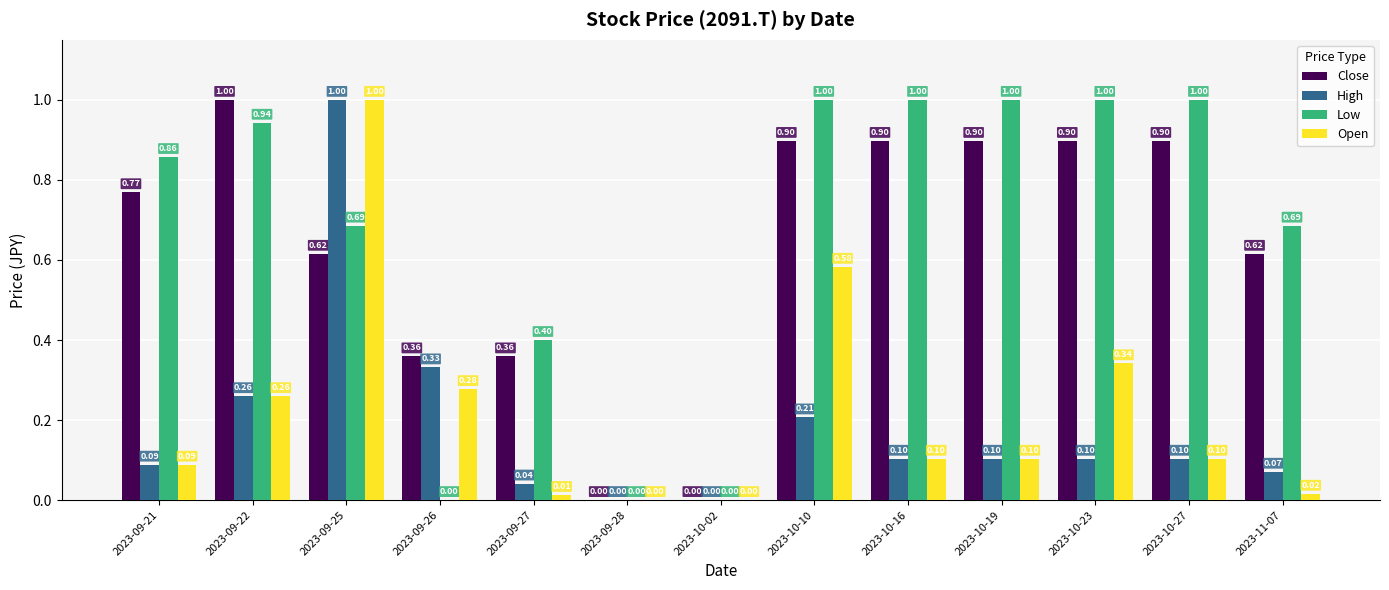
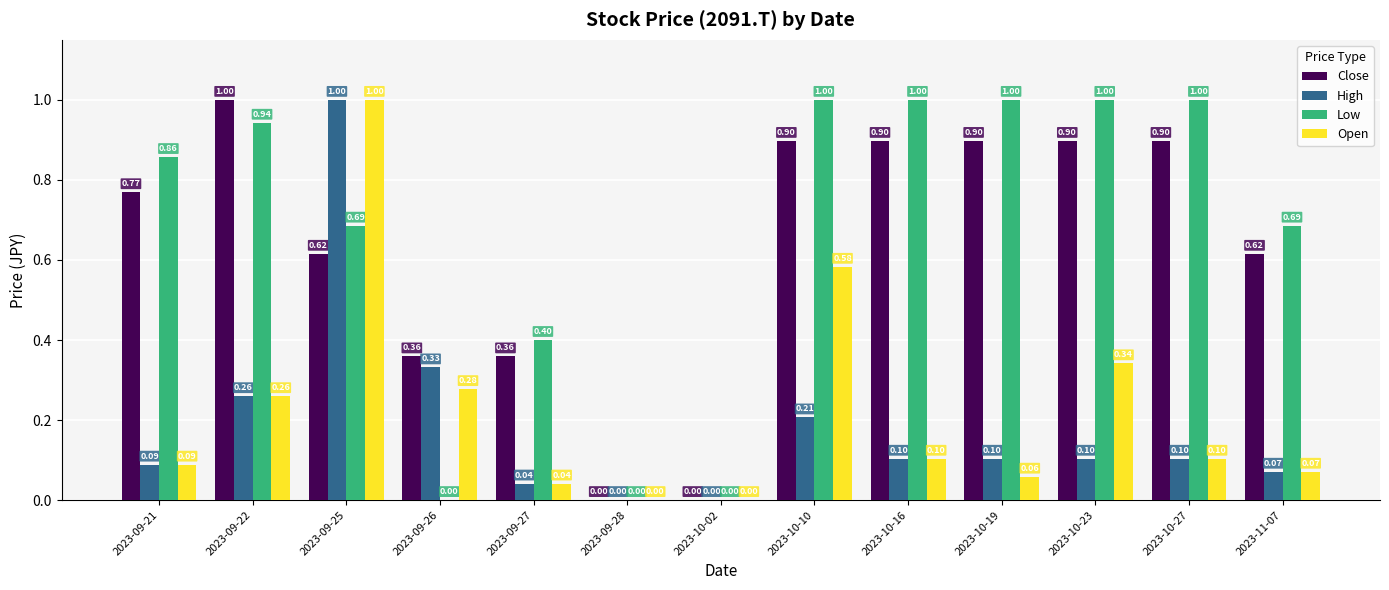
Open, 2023-09-27: 0.01 -> 0.04
Open, 2023-10-19: 0.10 -> 0.06
Open, 2023-11-07: 0.02 -> 0.07
